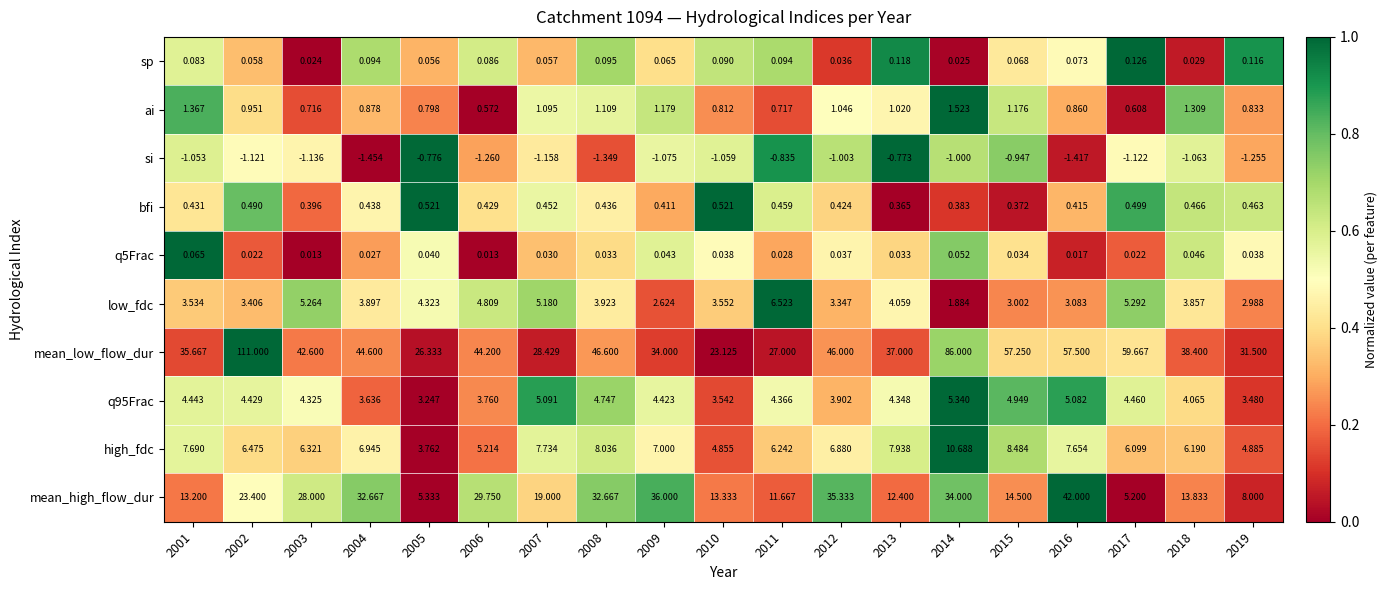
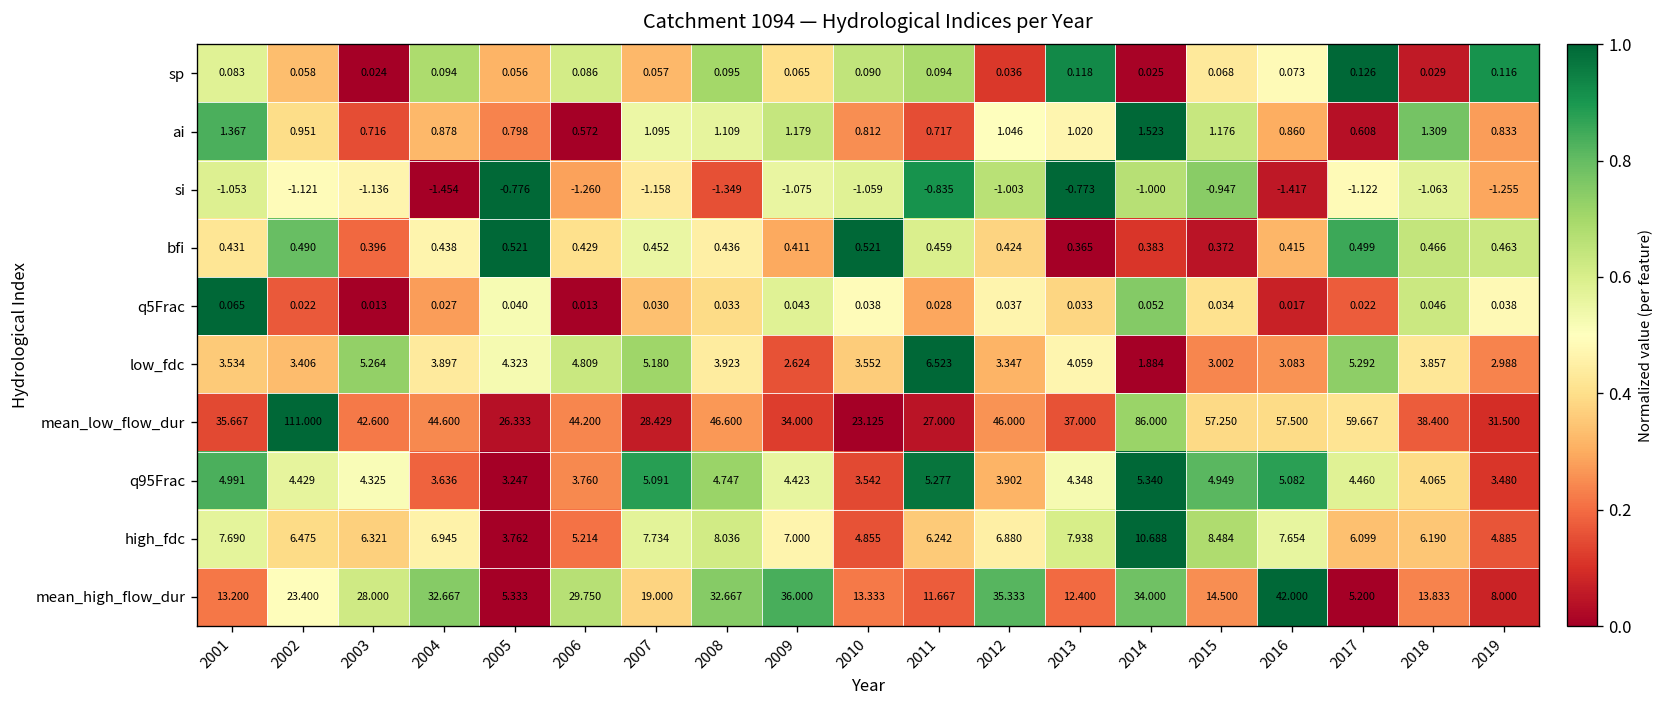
q95Frac, 2001: 4.443 -> 4.991
q95Frac, 2011: 4.366 -> 5.277
